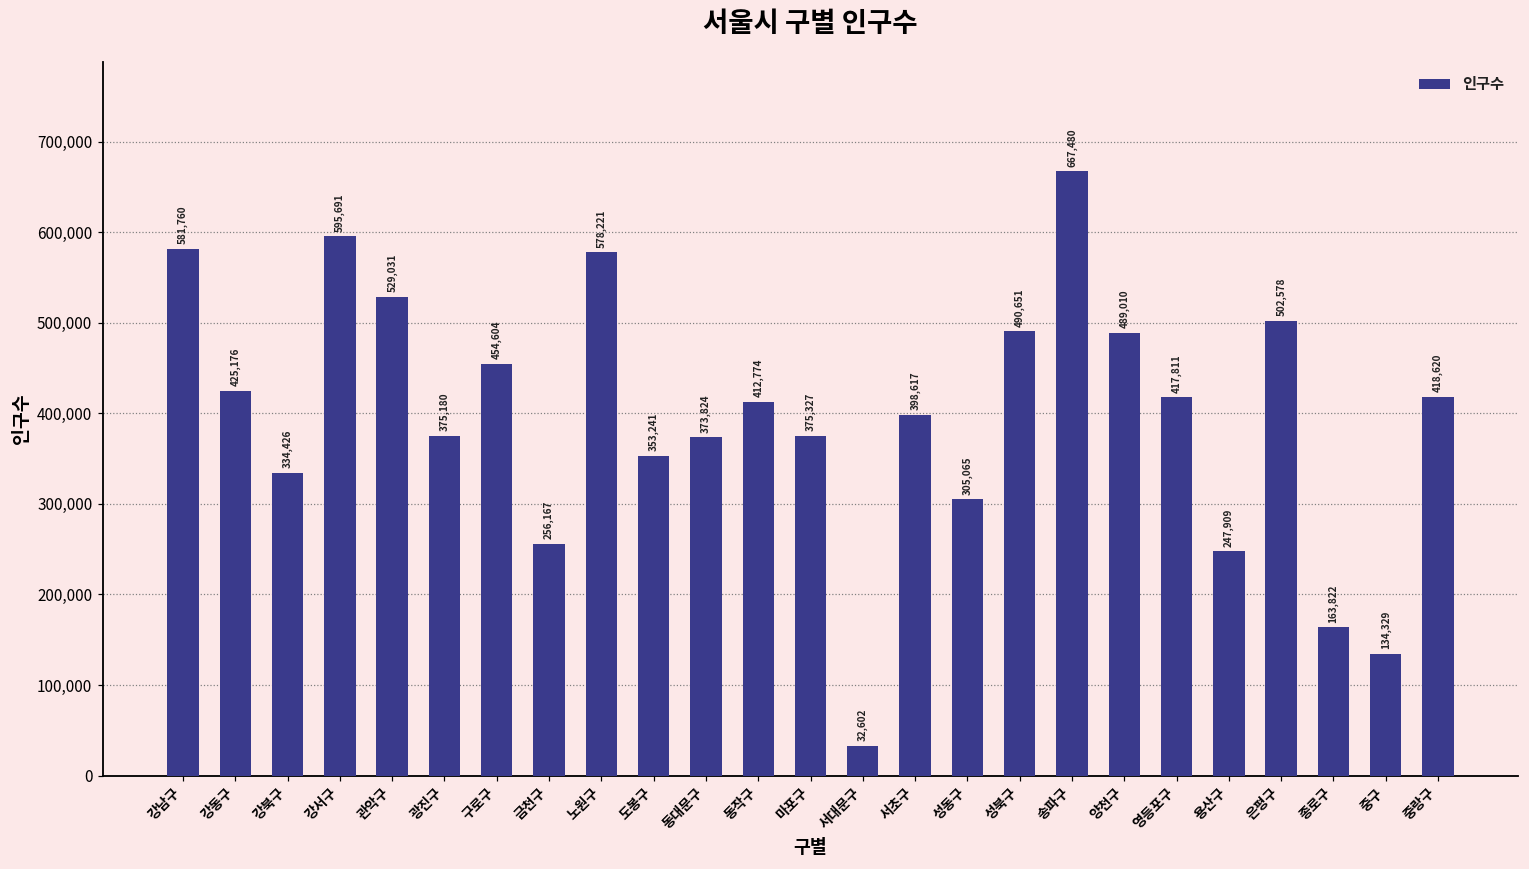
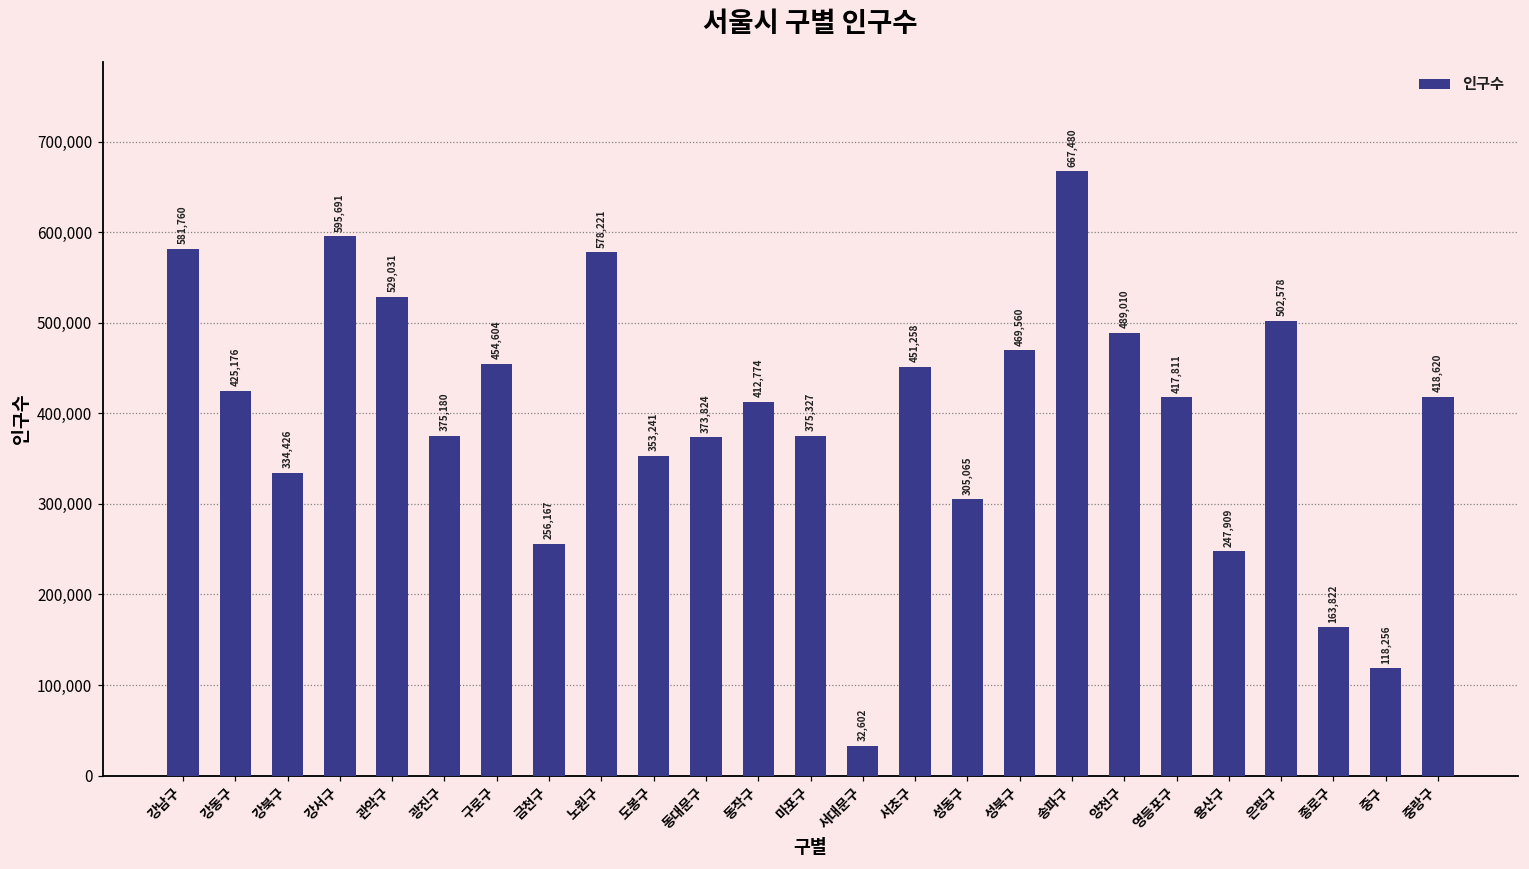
서초구: 398,617 -> 451,258
성북구: 490,651 -> 469,560
중구: 134,329 -> 118,256
